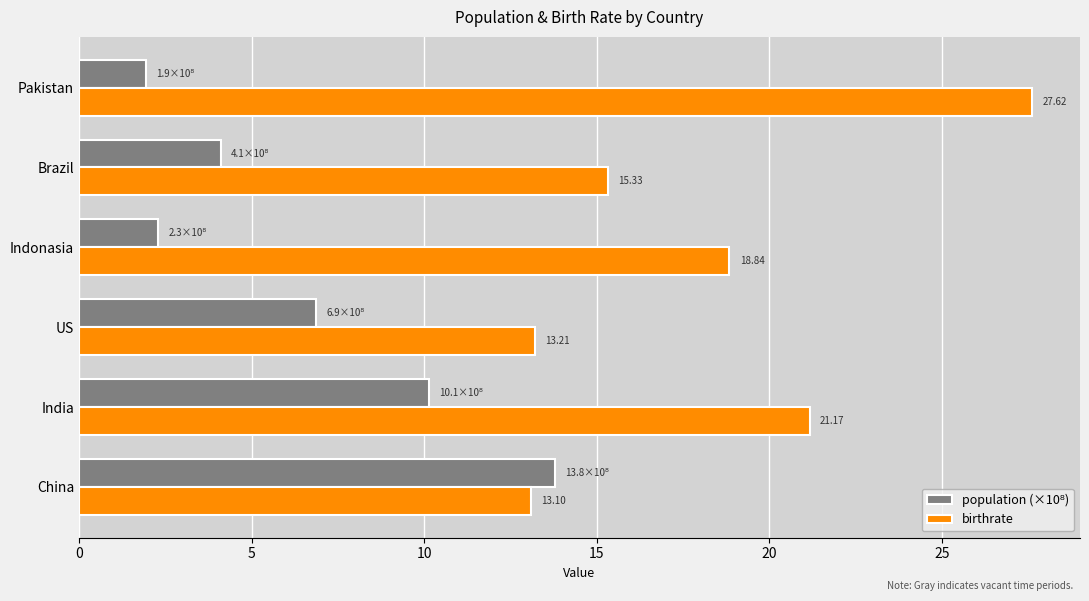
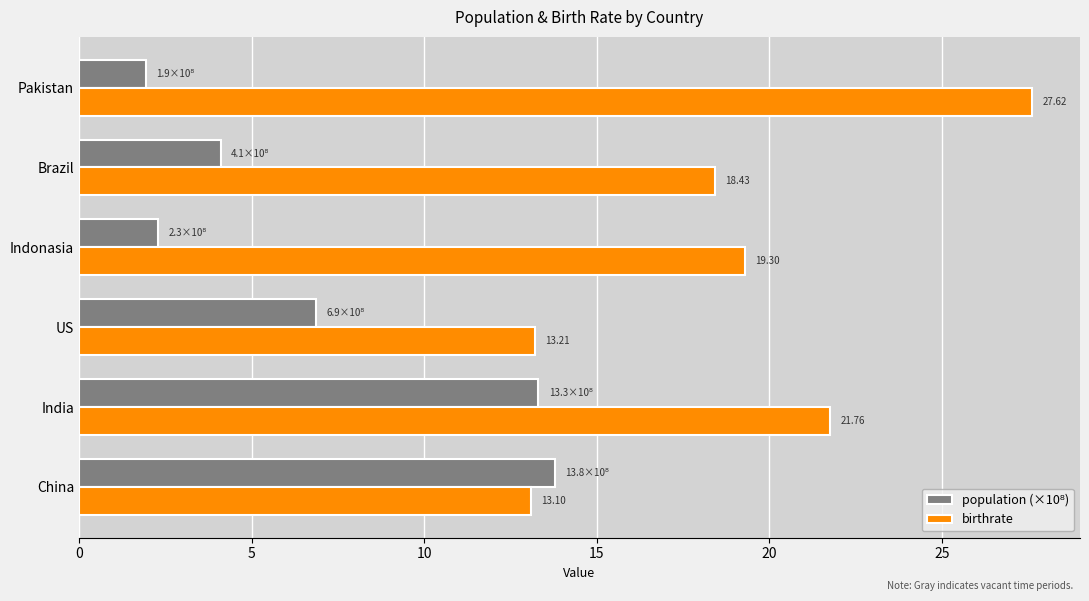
birthrate, Brazil: 15.33 -> 18.43
birthrate, Indonasia: 18.84 -> 19.30
population (×10⁸), India: 10.1×10⁸ -> 13.3×10⁸
birthrate, India: 21.17 -> 21.76
